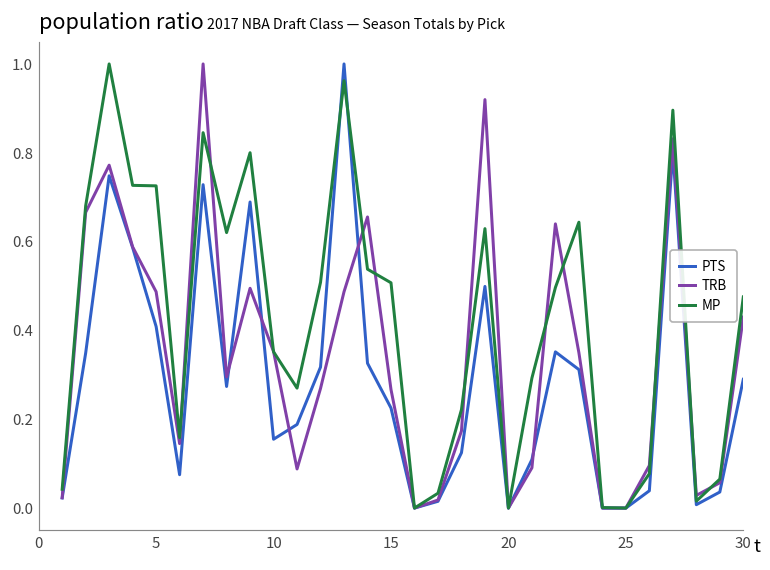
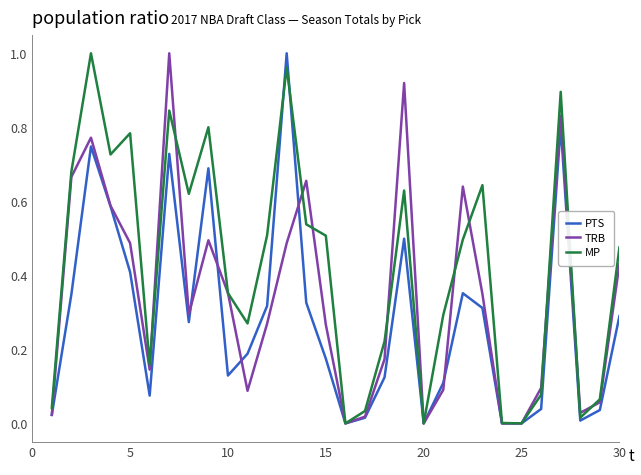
MP, 5: 0.73 -> 0.78
PTS, 10: 0.15 -> 0.13
PTS, 15: 0.23 -> 0.17
